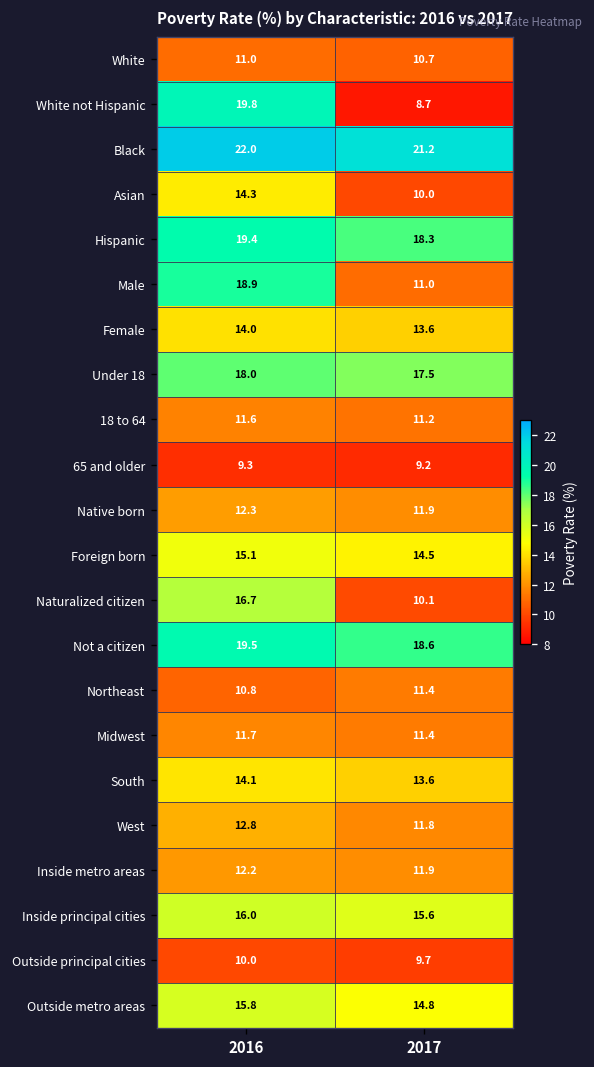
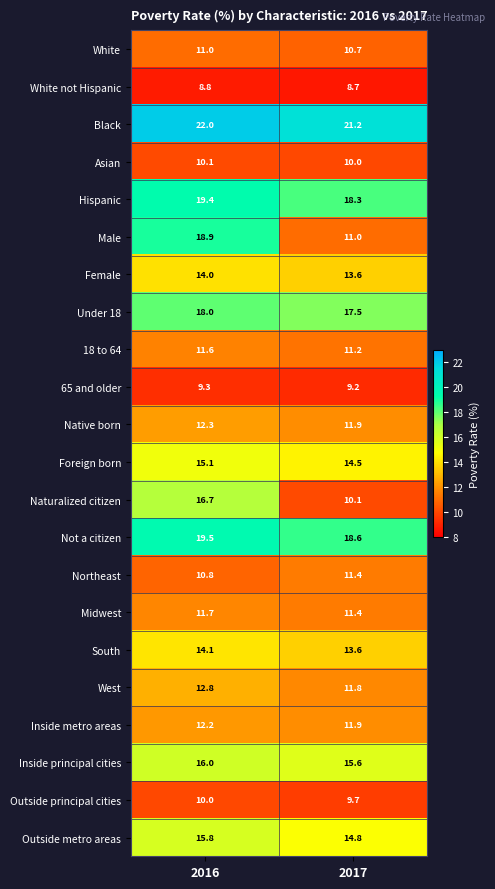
White not Hispanic, 2016: 19.8 -> 8.8
Asian, 2016: 14.3 -> 10.1
